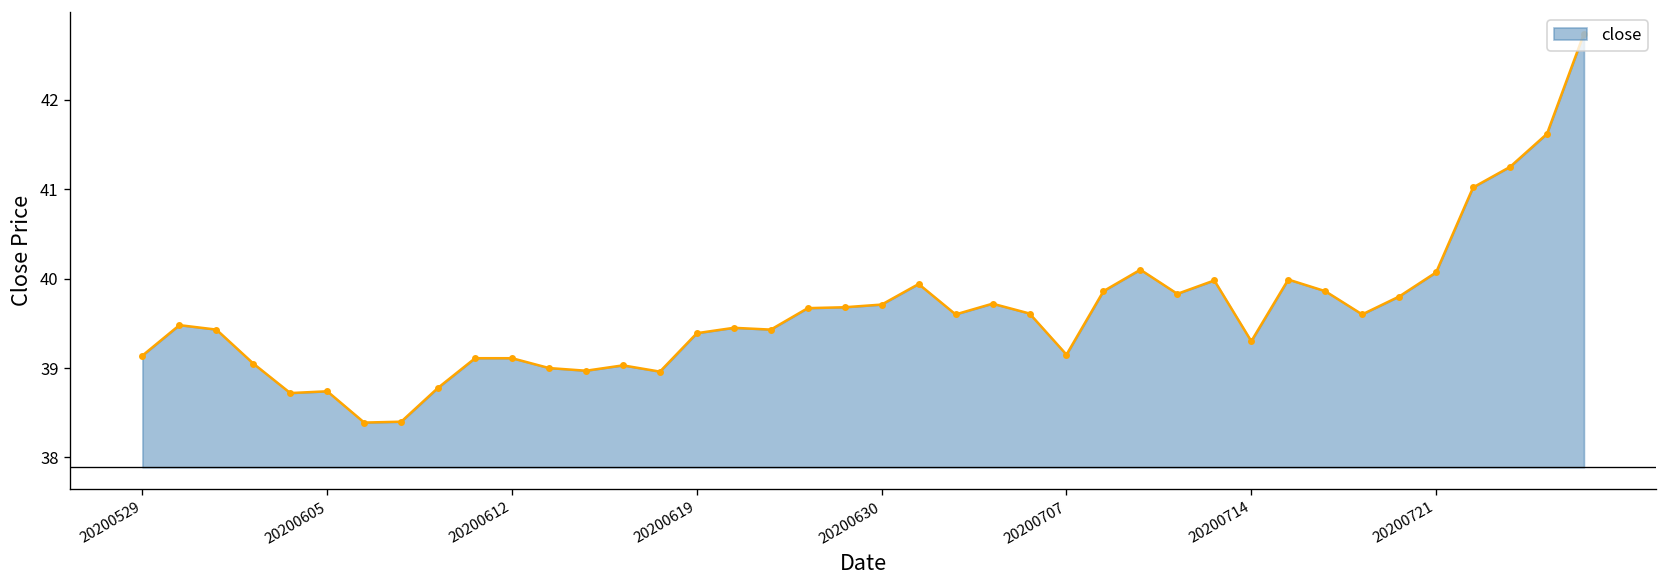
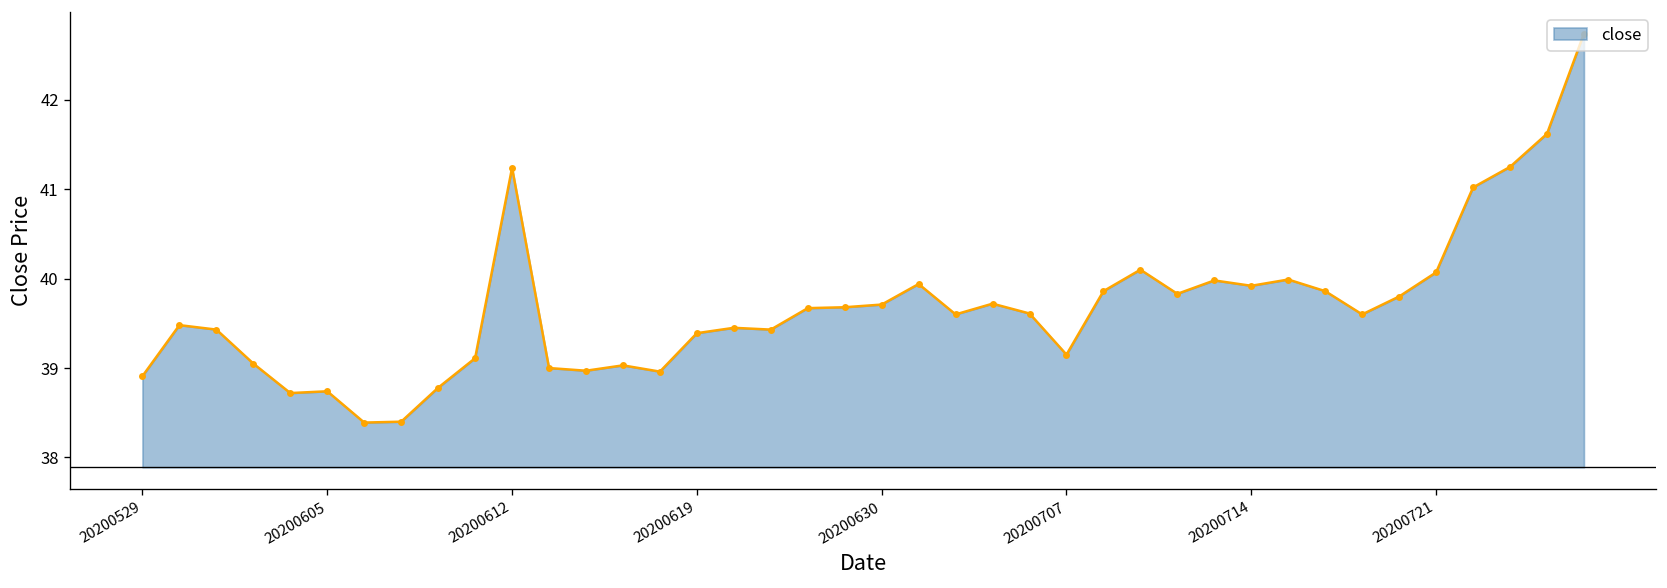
20200529: 39.1 -> 38.9
20200612: 39.1 -> 41.2
20200714: 39.3 -> 39.9
